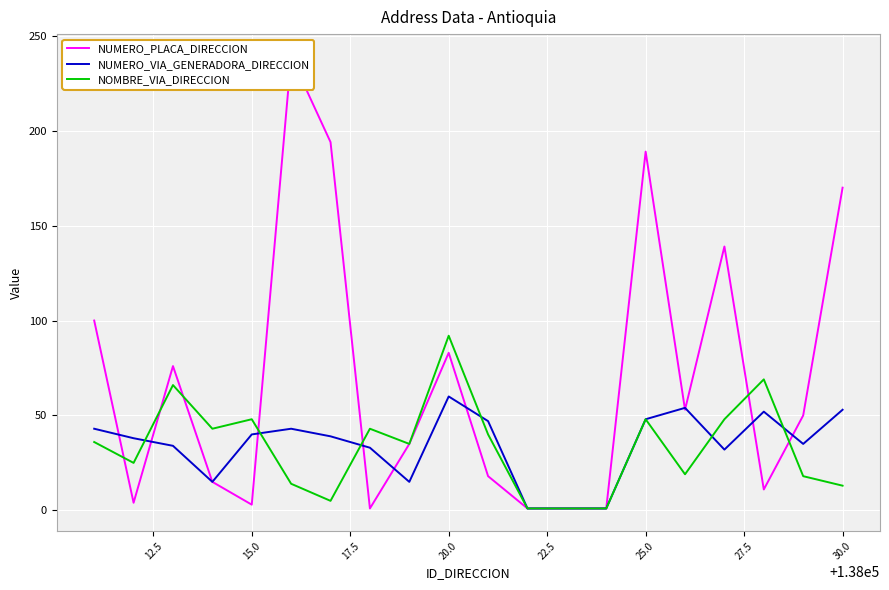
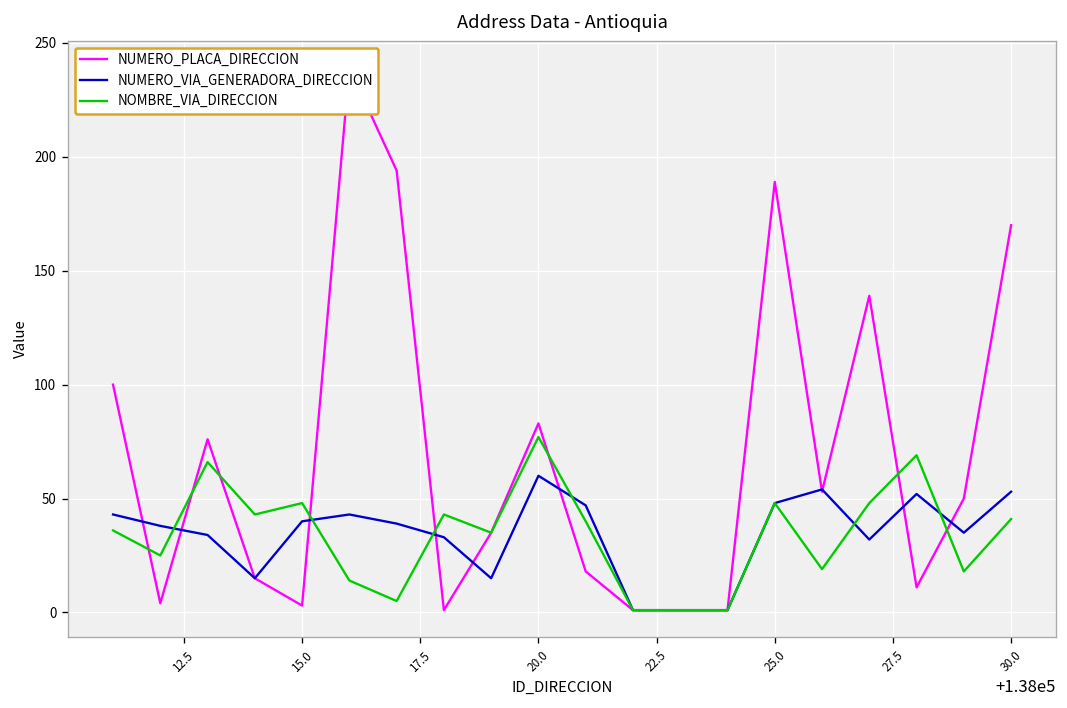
NOMBRE_VIA_DIRECCION, 20.0: 92 -> 77
NOMBRE_VIA_DIRECCION, 30.0: 13 -> 41
